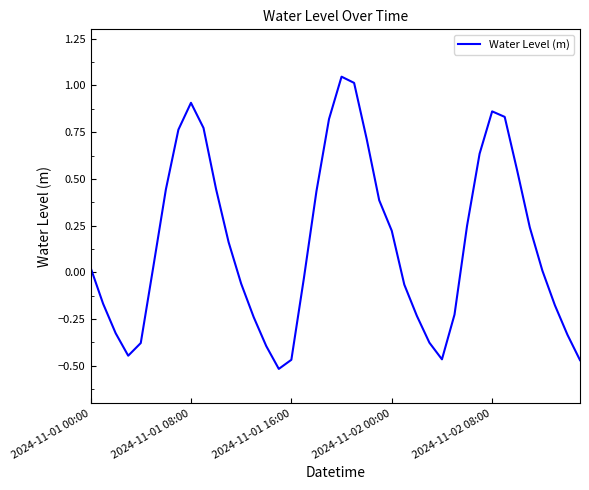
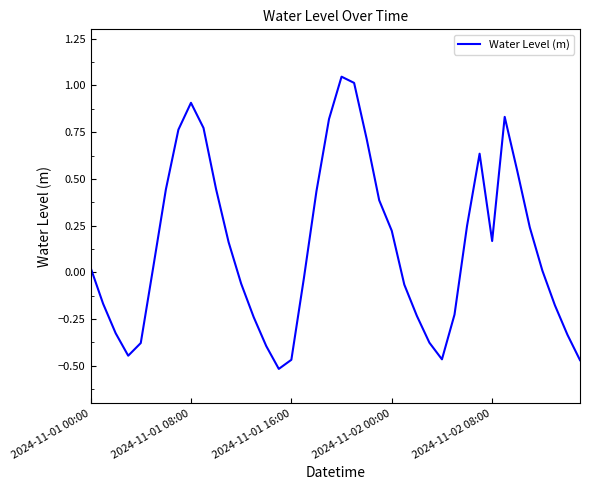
2024-11-02 08:00: 0.86 -> 0.17
